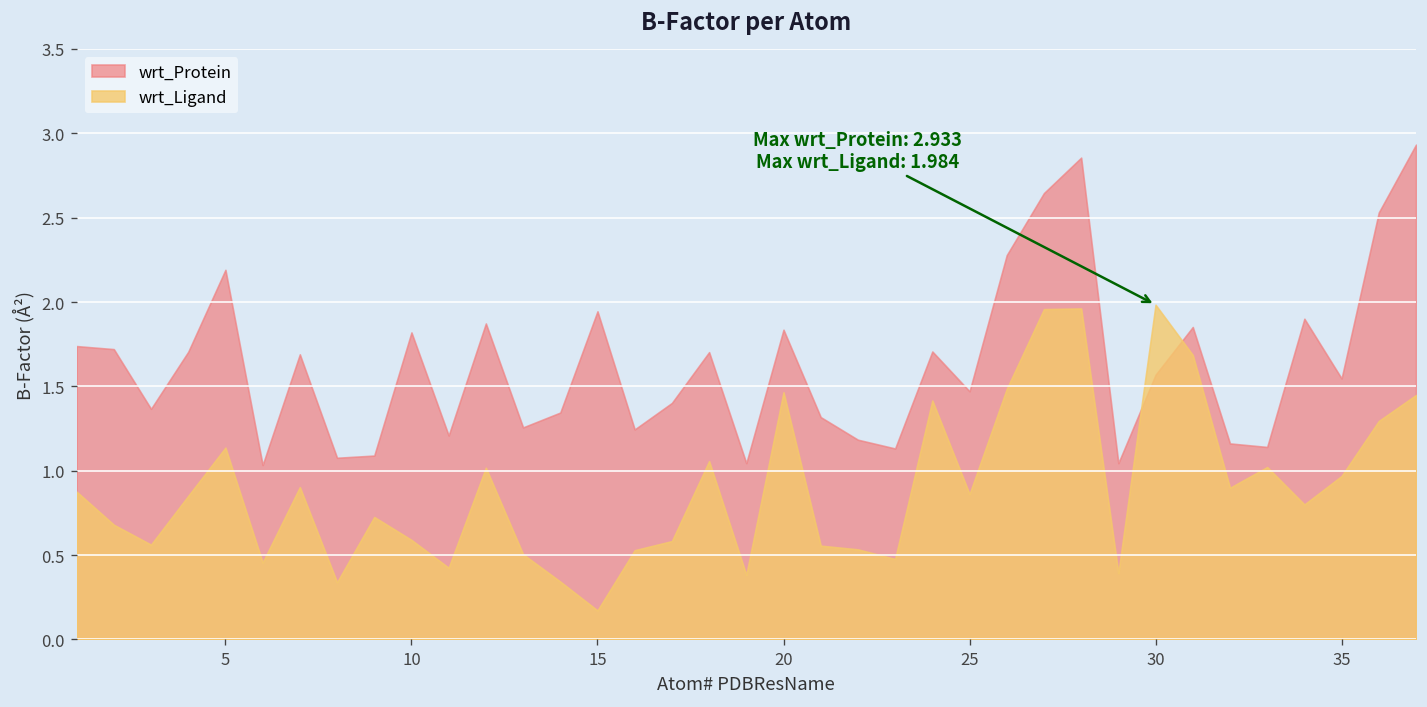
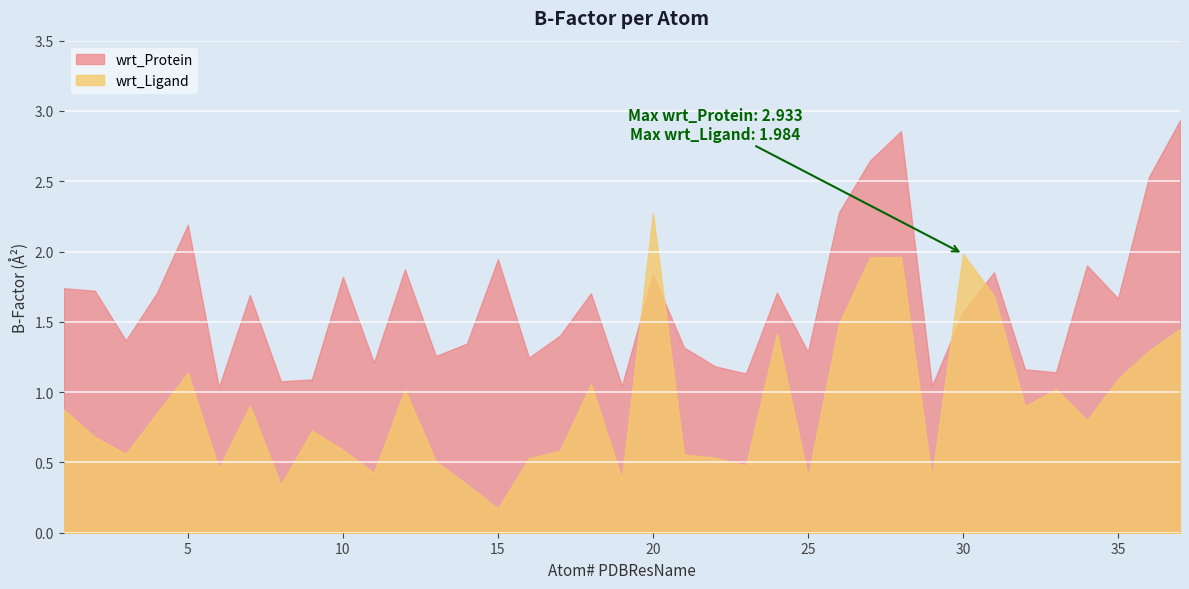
wrt_Ligand, 20: 1.47 -> 2.27
wrt_Protein, 25: 1.47 -> 1.29
wrt_Ligand, 25: 0.86 -> 0.40
wrt_Protein, 35: 1.55 -> 1.67
wrt_Ligand, 35: 0.97 -> 1.09
